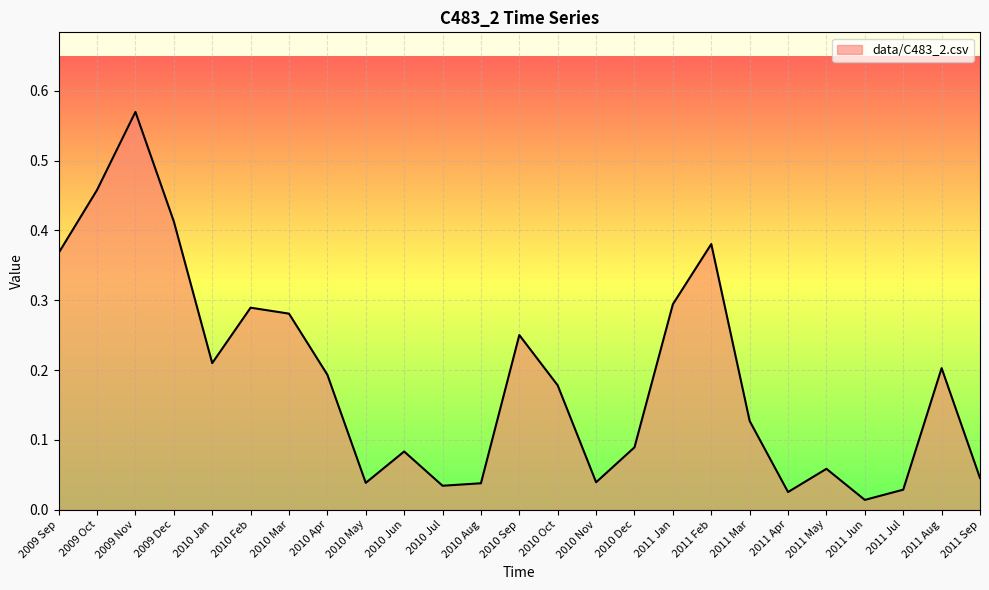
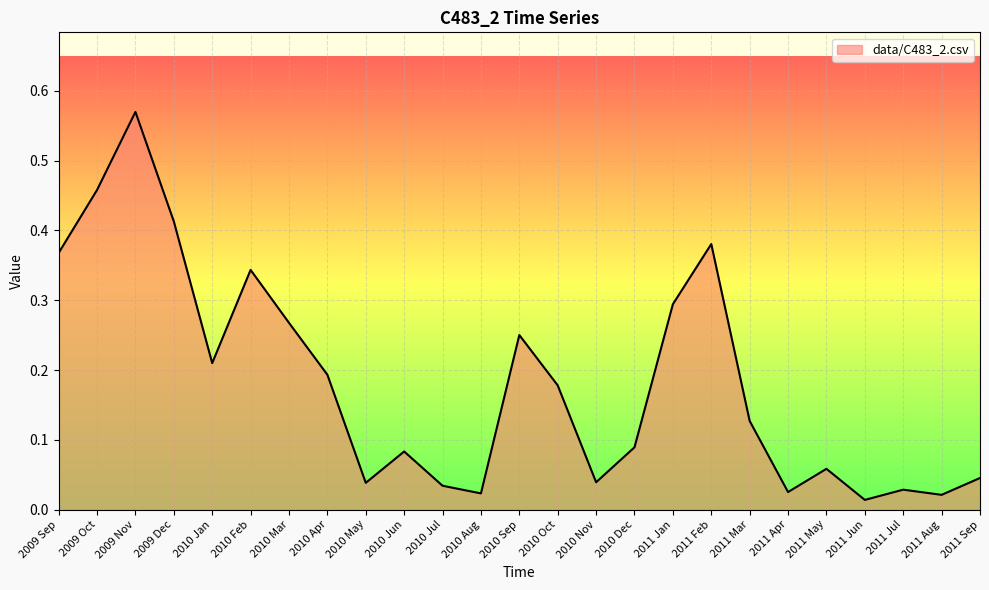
2010 Feb: 0.29 -> 0.34
2010 Mar: 0.28 -> 0.27
2010 Aug: 0.04 -> 0.02
2011 Aug: 0.20 -> 0.02
